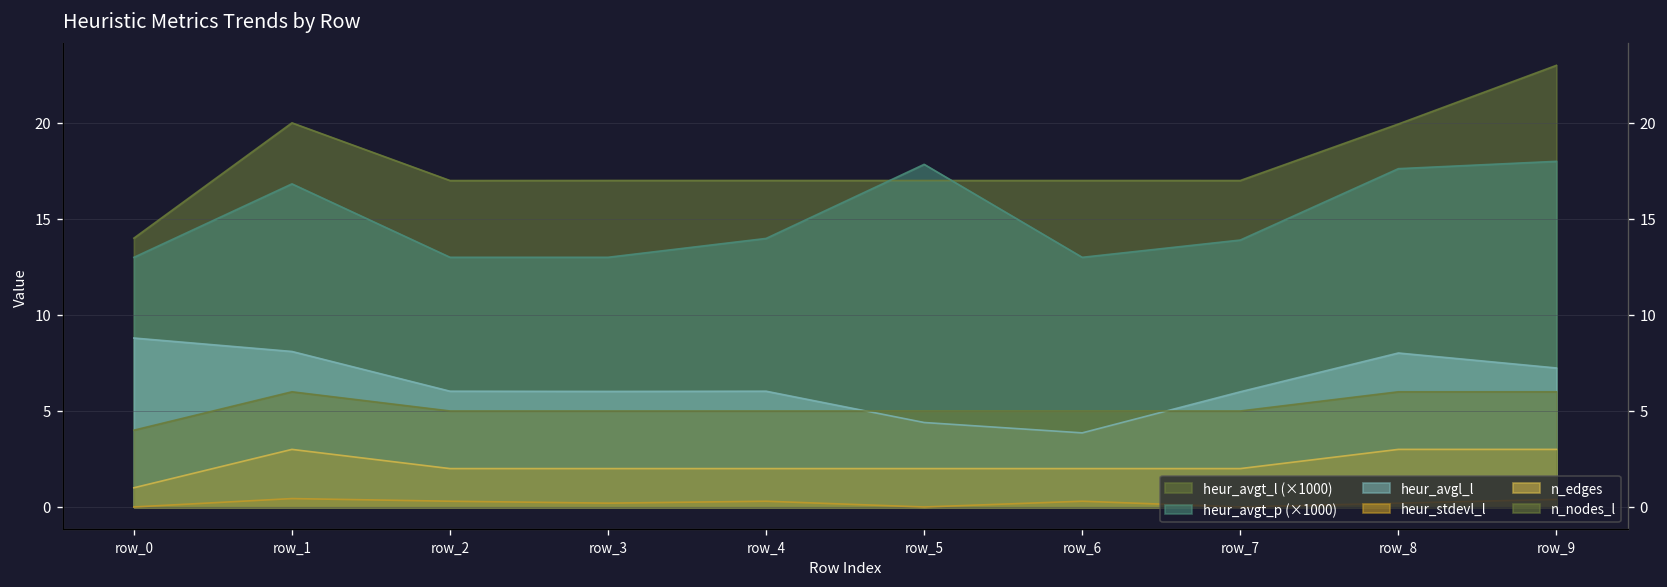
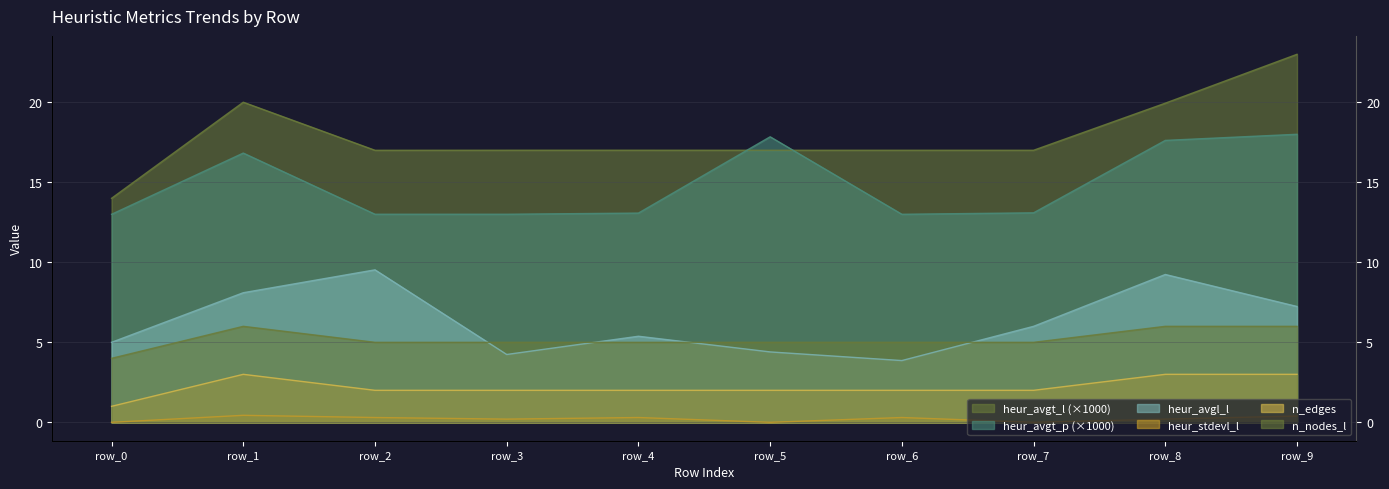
heur_avgl_l, row_0: 8.8 -> 5.0
heur_avgl_l, row_2: 6.0 -> 9.5
heur_avgl_l, row_3: 6.0 -> 4.2
heur_avgt_p (×1000), row_4: 14.0 -> 13.1
heur_avgl_l, row_4: 6.0 -> 5.4
heur_avgt_p (×1000), row_7: 13.9 -> 13.1
heur_avgl_l, row_8: 8.0 -> 9.2
